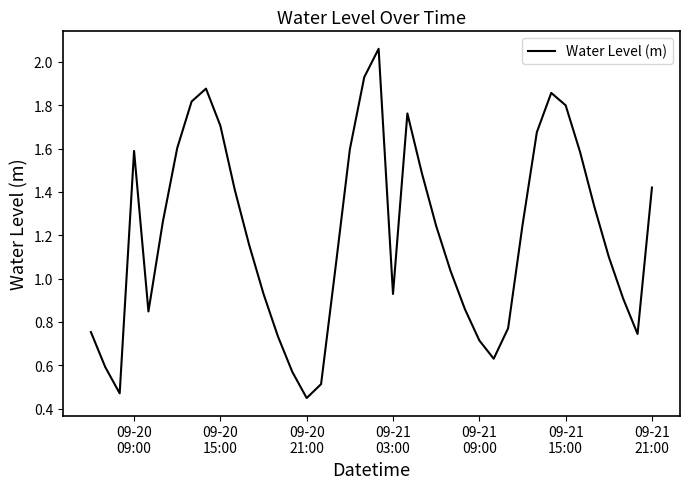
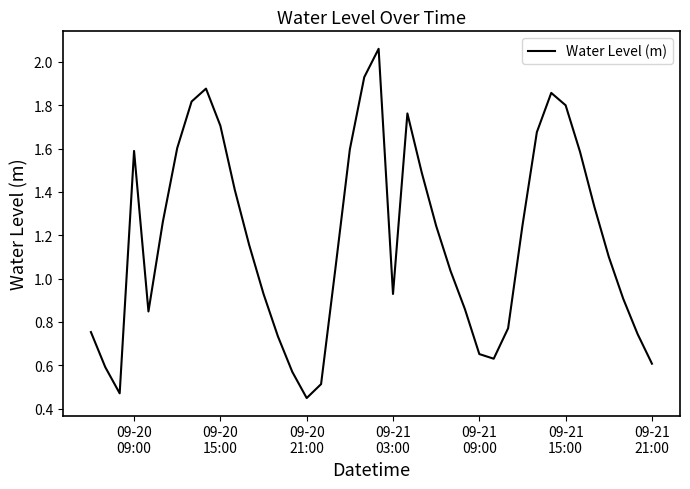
09-21 09:00: 0.71 -> 0.65
09-21 21:00: 1.42 -> 0.61
